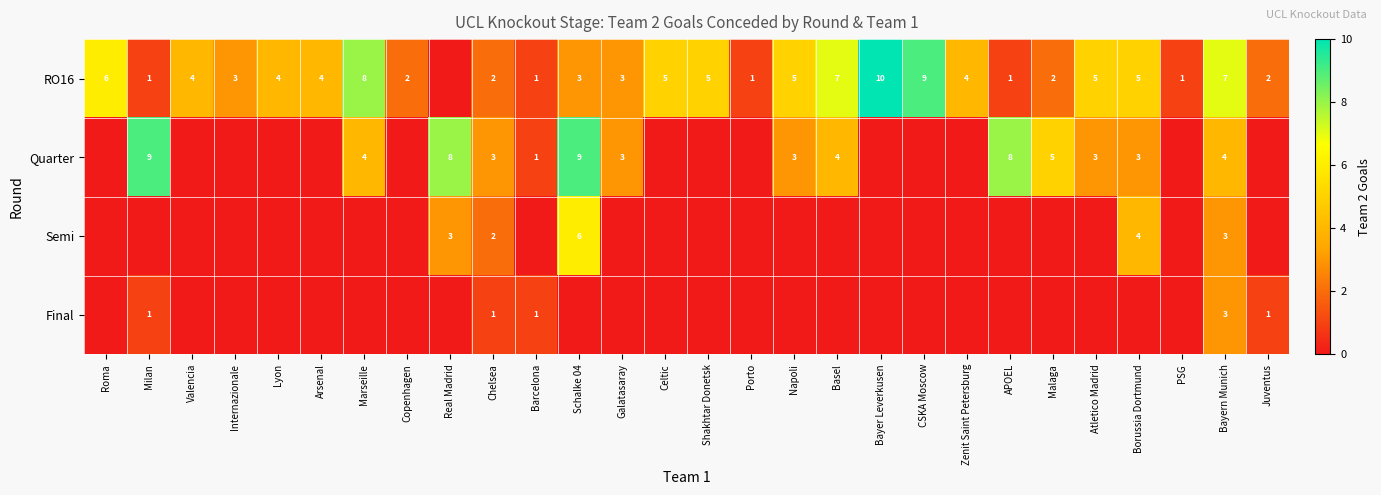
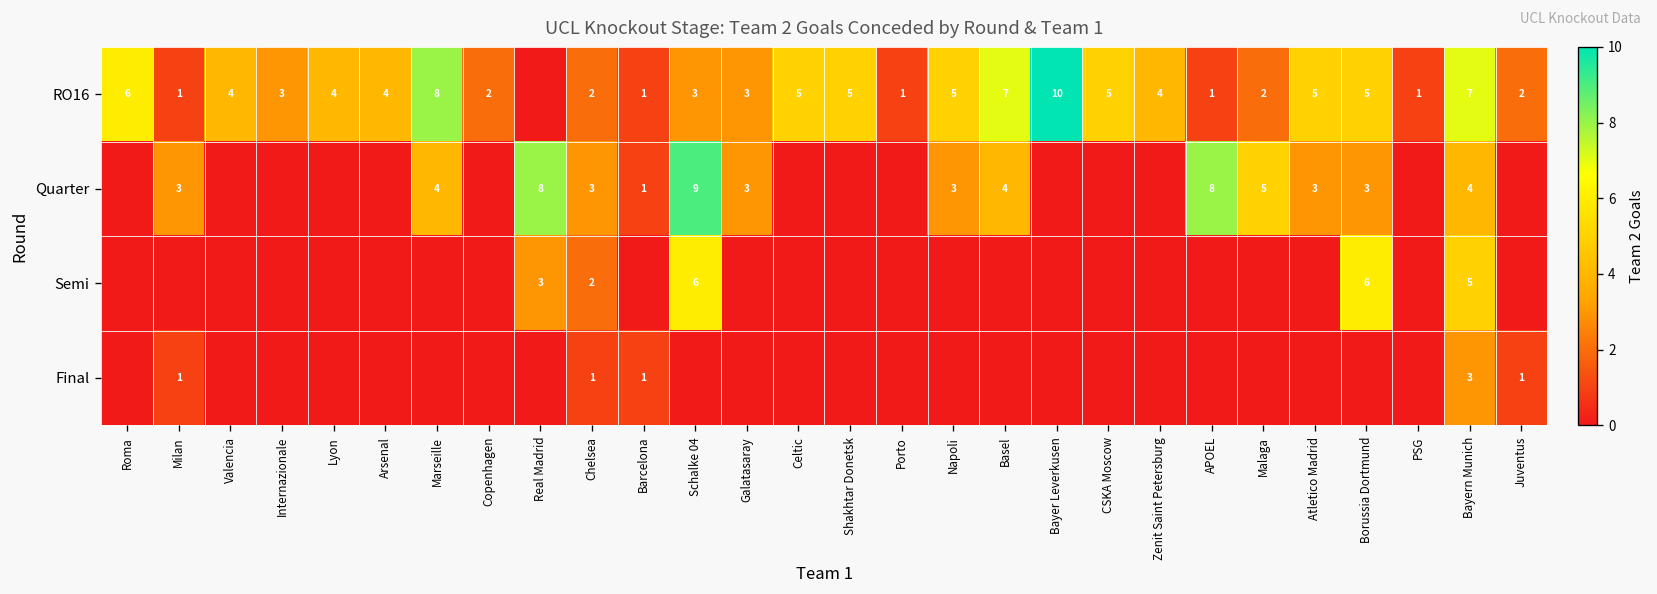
RO16, CSKA Moscow: 9 -> 5
Quarter, Milan: 9 -> 3
Semi, Borussia Dortmund: 4 -> 6
Semi, Bayern Munich: 3 -> 5
